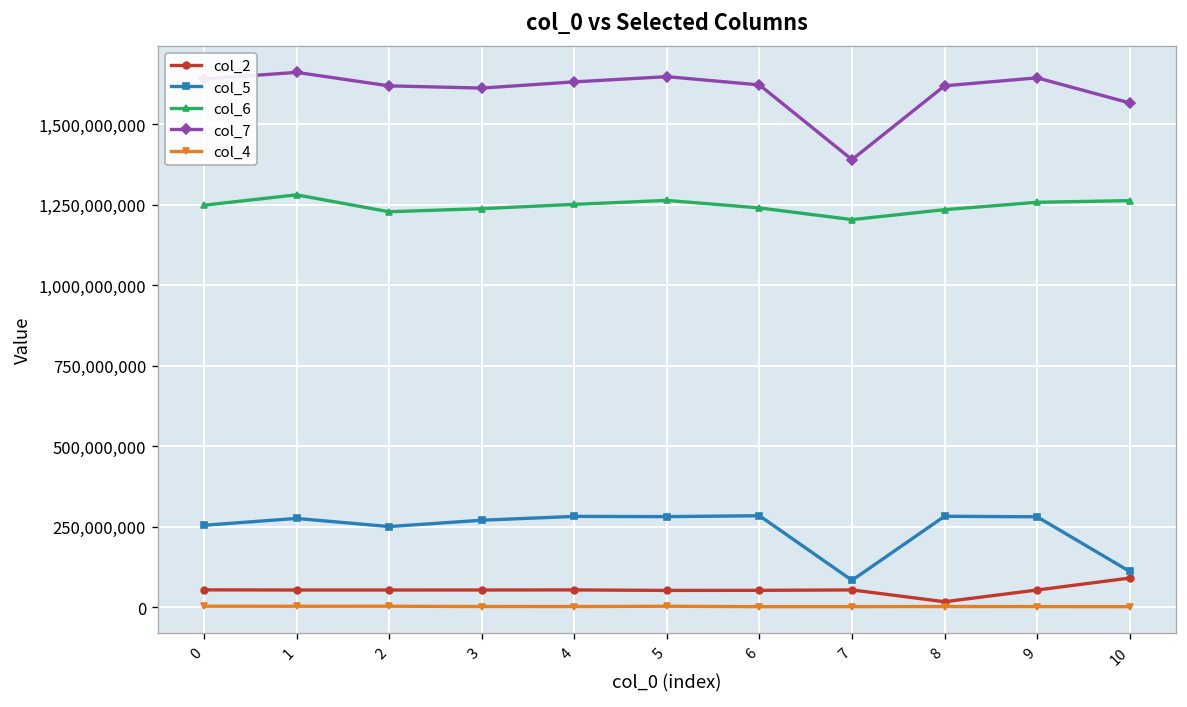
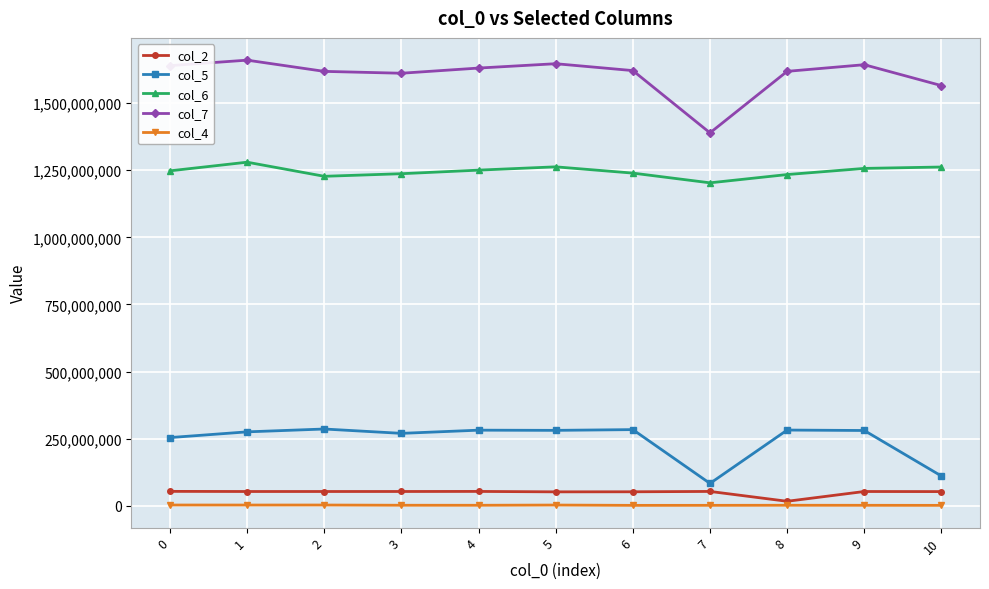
col_5, 2: 250,000,000 -> 290,000,000
col_2, 10: 90,000,000 -> 50,000,000
